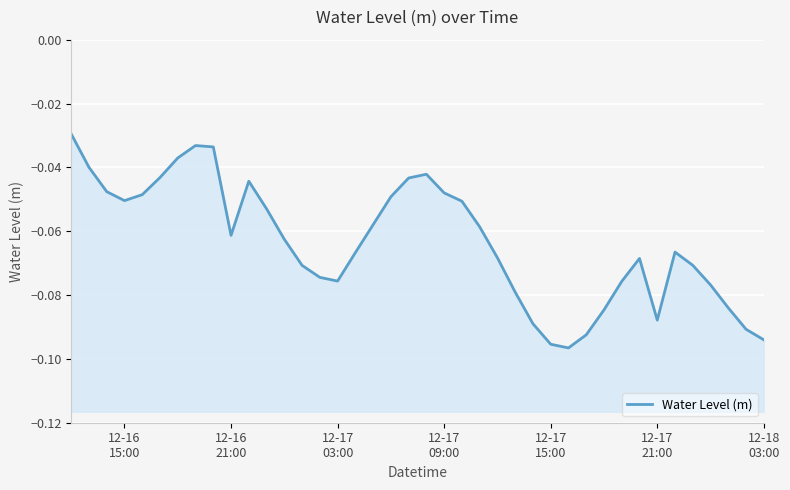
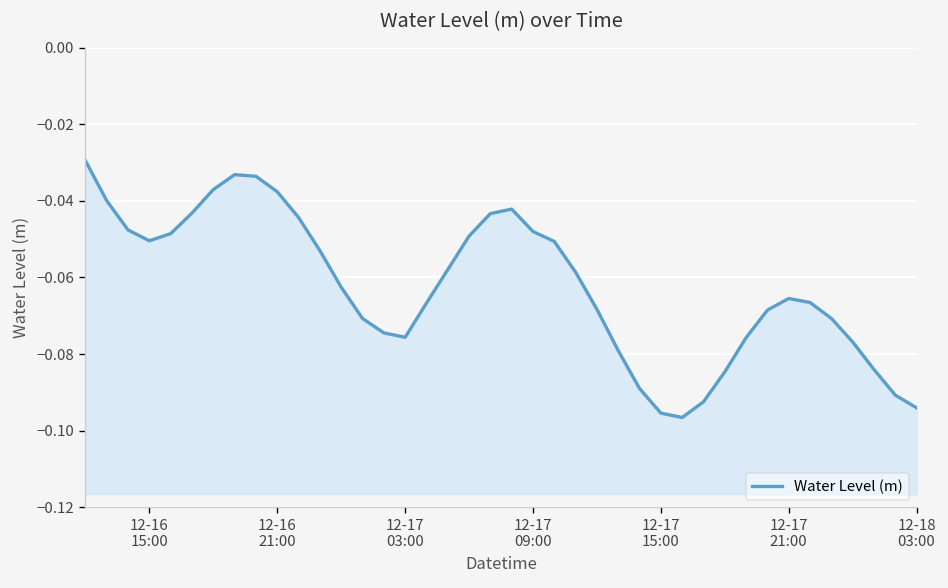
12-16 21:00: -0.061 -> -0.038
12-17 21:00: -0.088 -> -0.065
